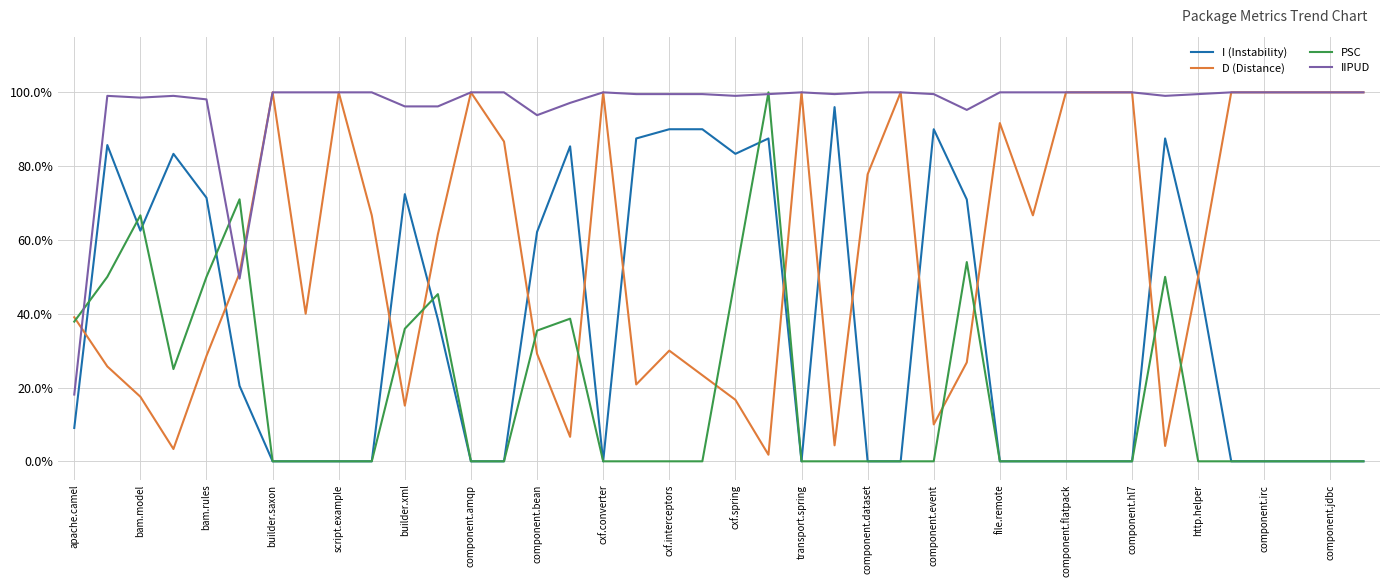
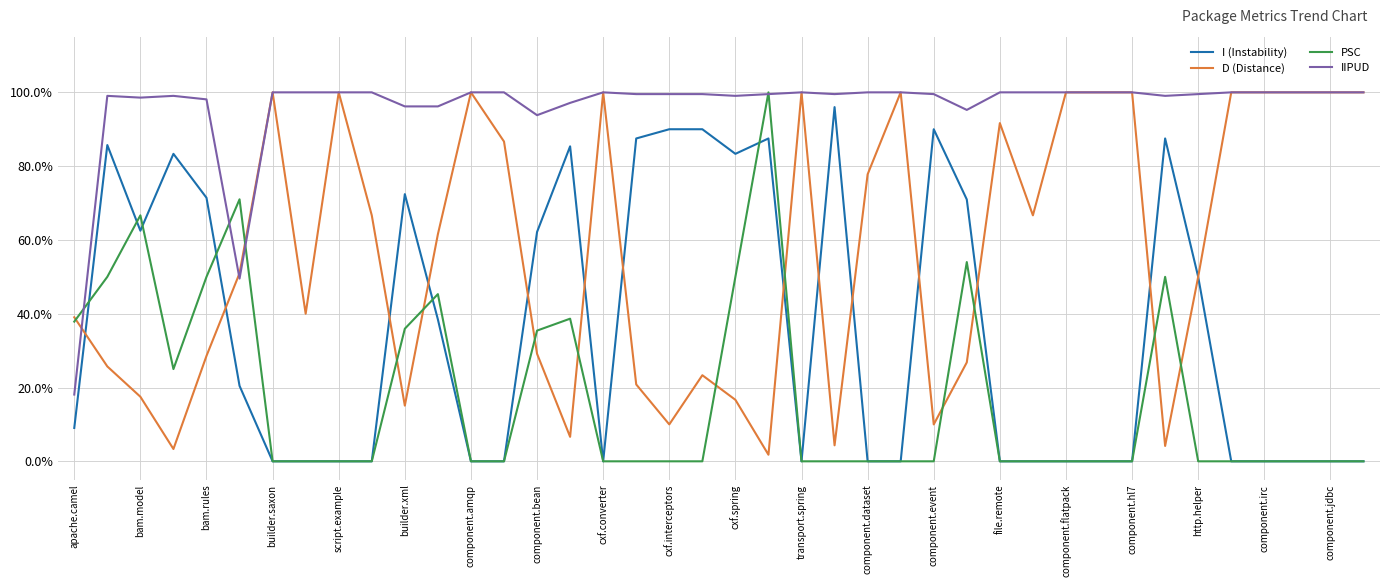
D (Distance), cxf.interceptors: 30% -> 10%
